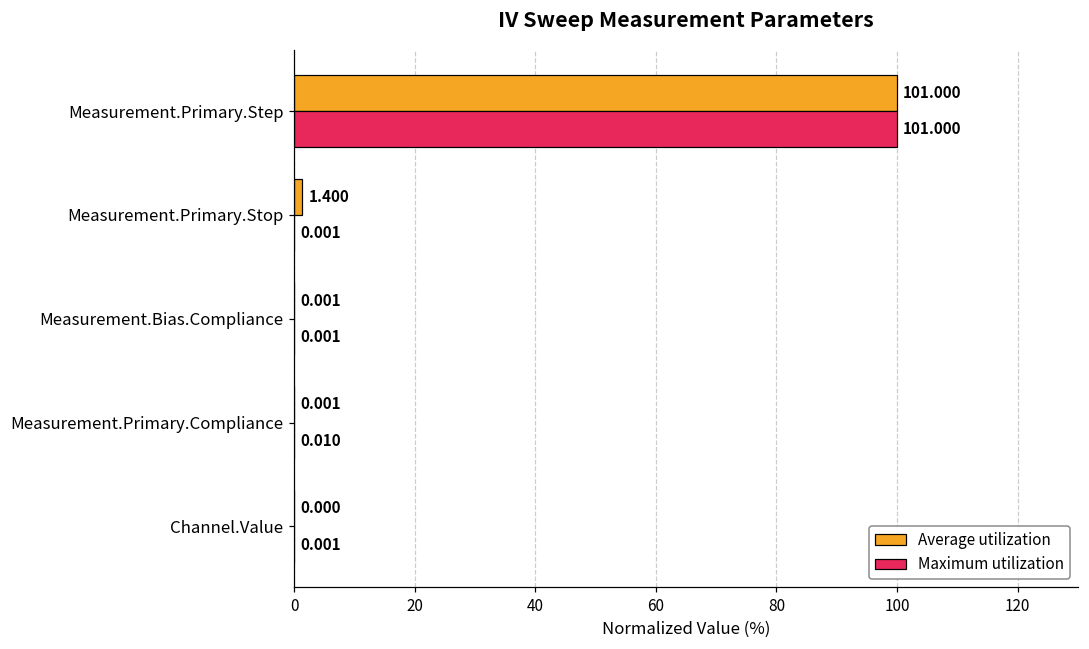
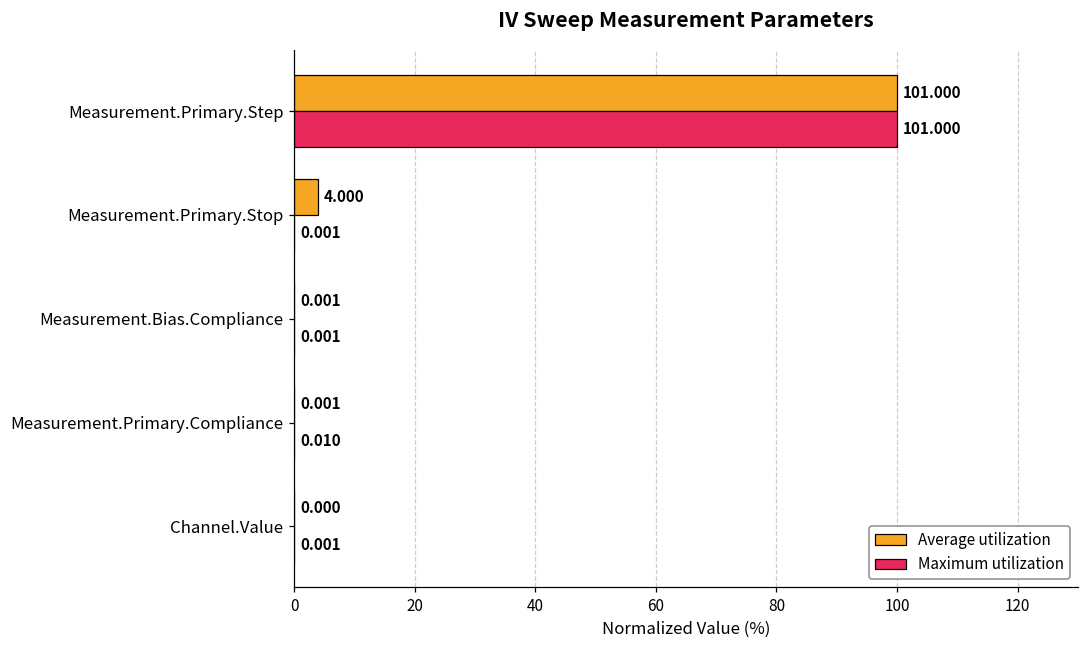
Average utilization, Measurement.Primary.Stop: 1.400 -> 4.000
